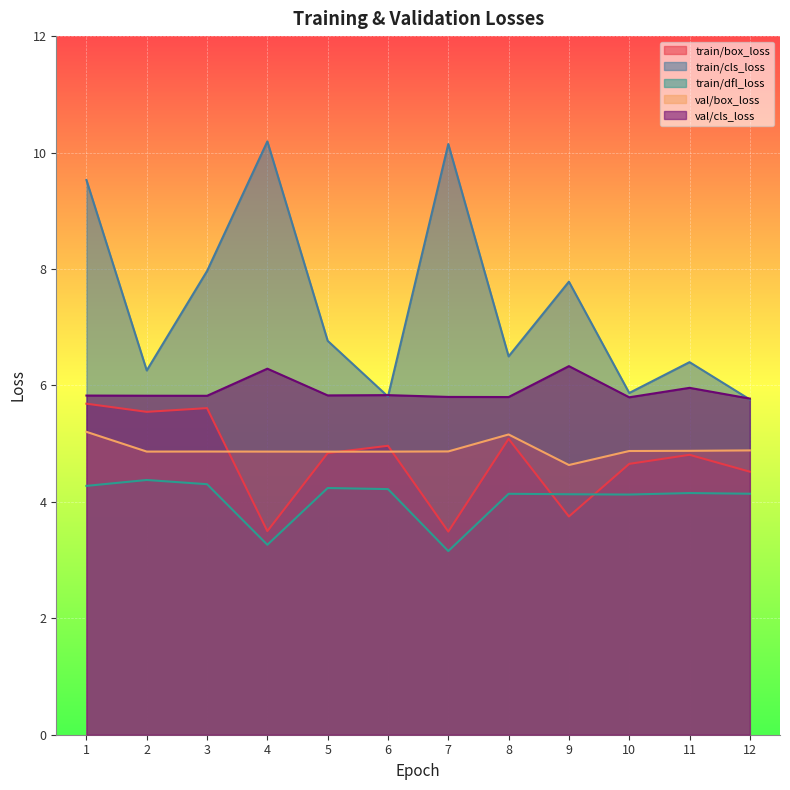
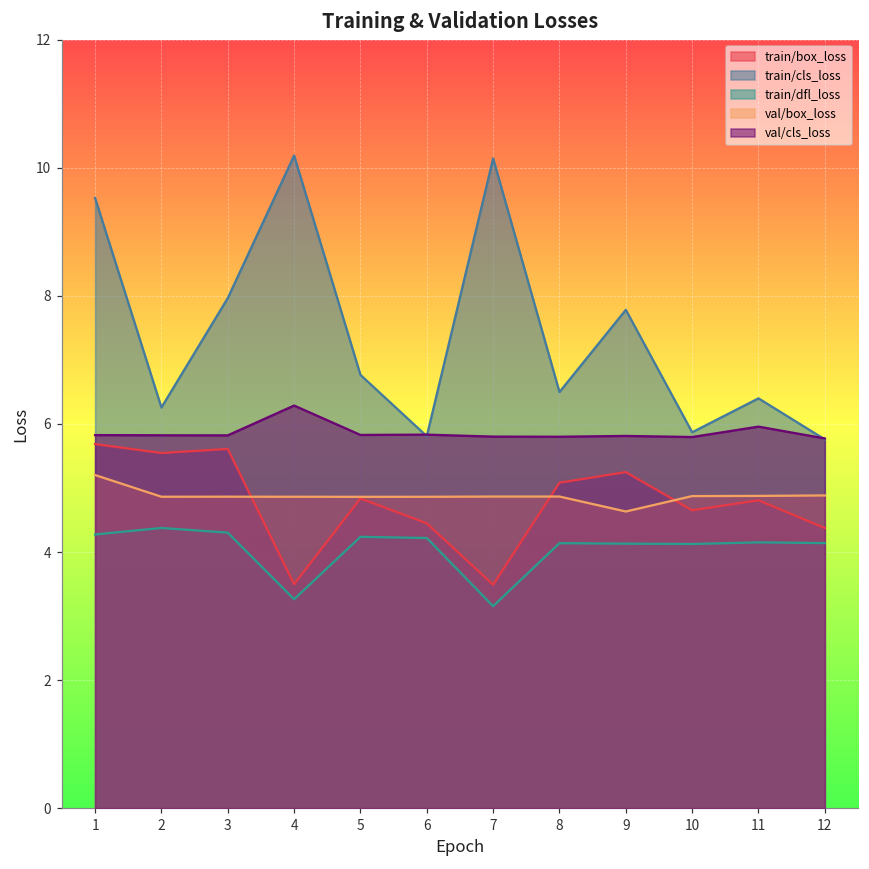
train/box_loss, 6: 5.0 -> 4.4
val/box_loss, 8: 5.2 -> 4.9
train/box_loss, 9: 3.7 -> 5.2
val/cls_loss, 9: 6.3 -> 5.8
train/box_loss, 12: 4.5 -> 4.4
